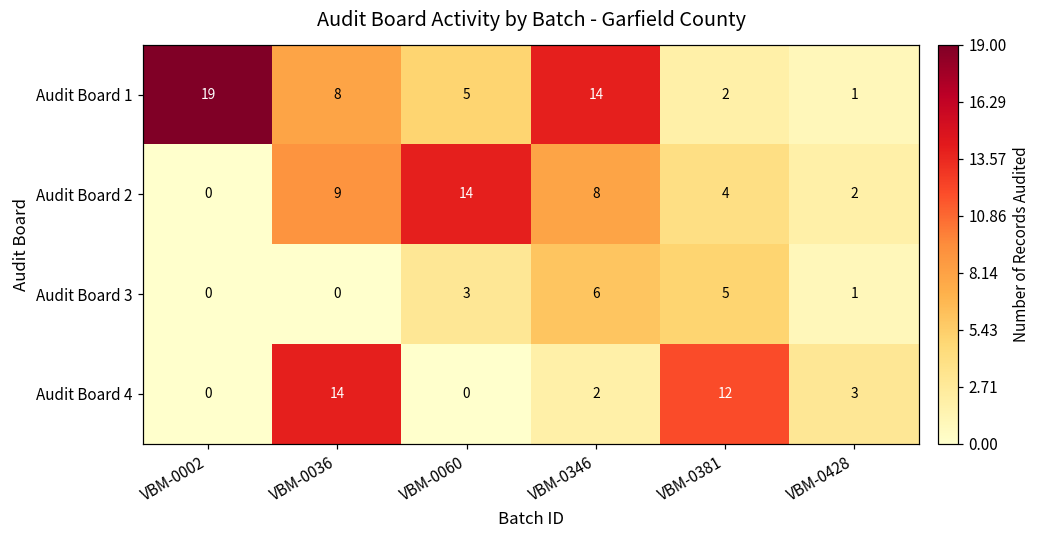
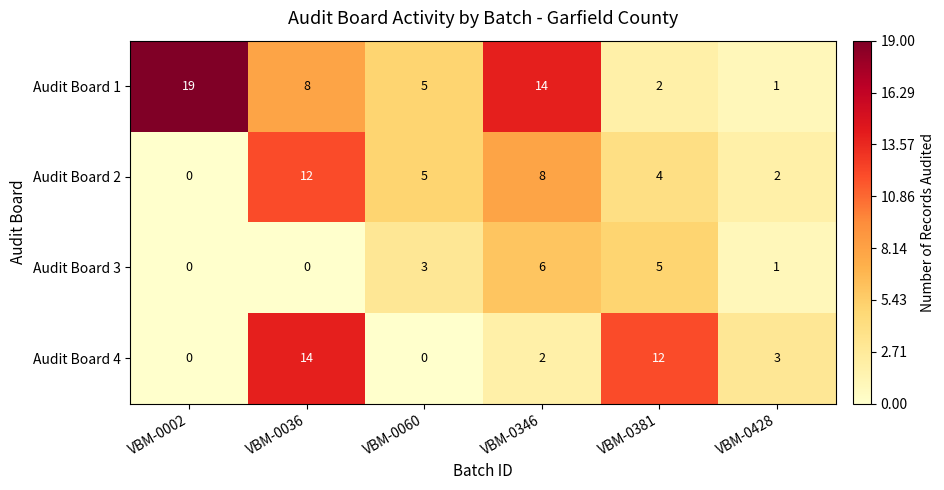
Audit Board 2, VBM-0036: 9 -> 12
Audit Board 2, VBM-0060: 14 -> 5
